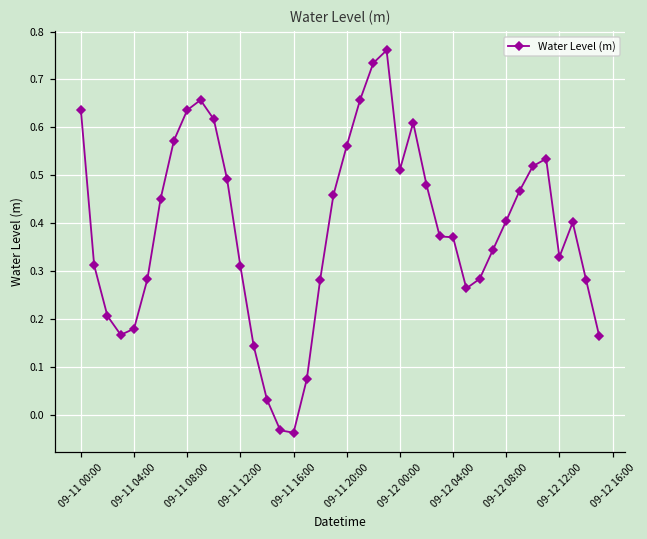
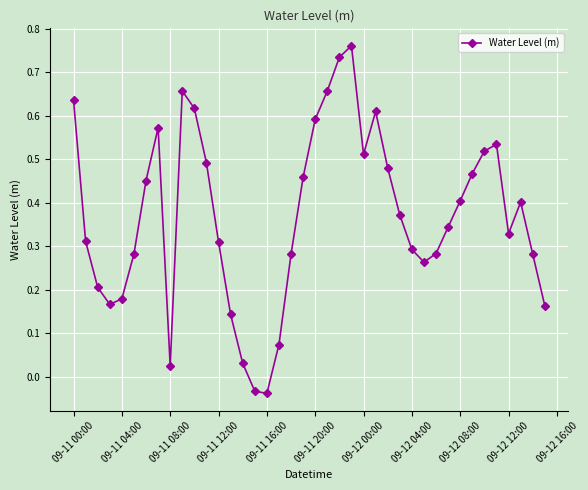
09-11 08:00: 0.64 -> 0.03
09-11 20:00: 0.56 -> 0.59
09-12 04:00: 0.37 -> 0.29
